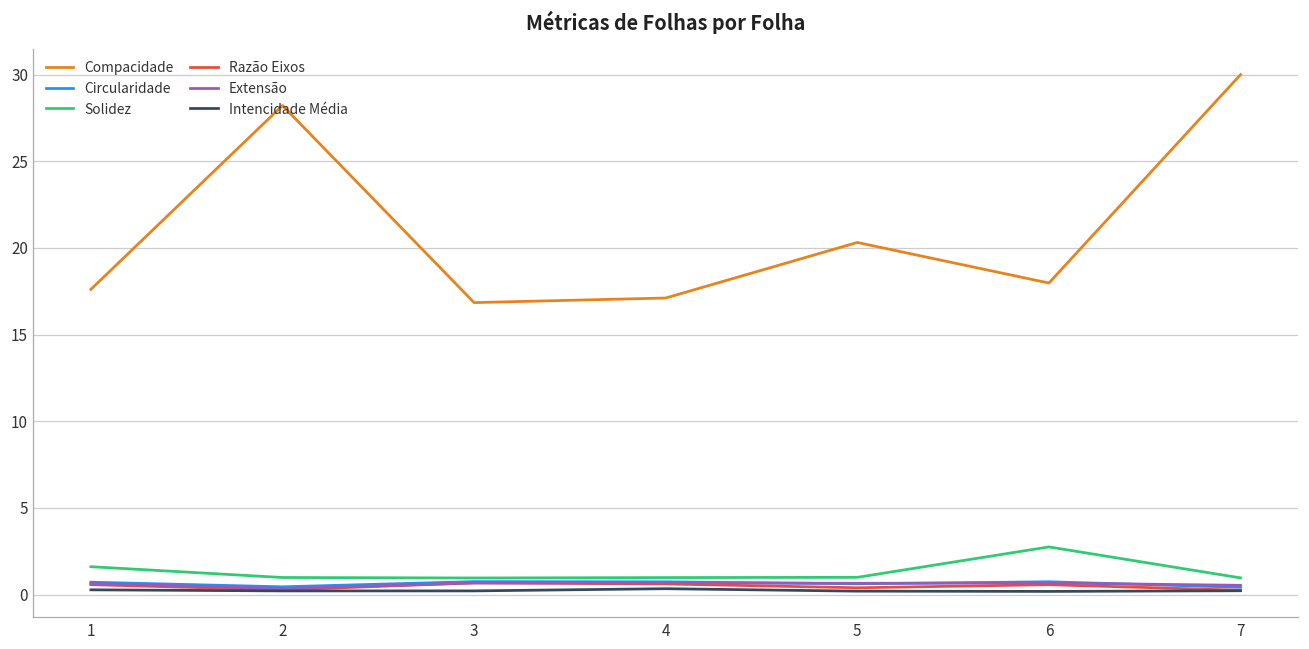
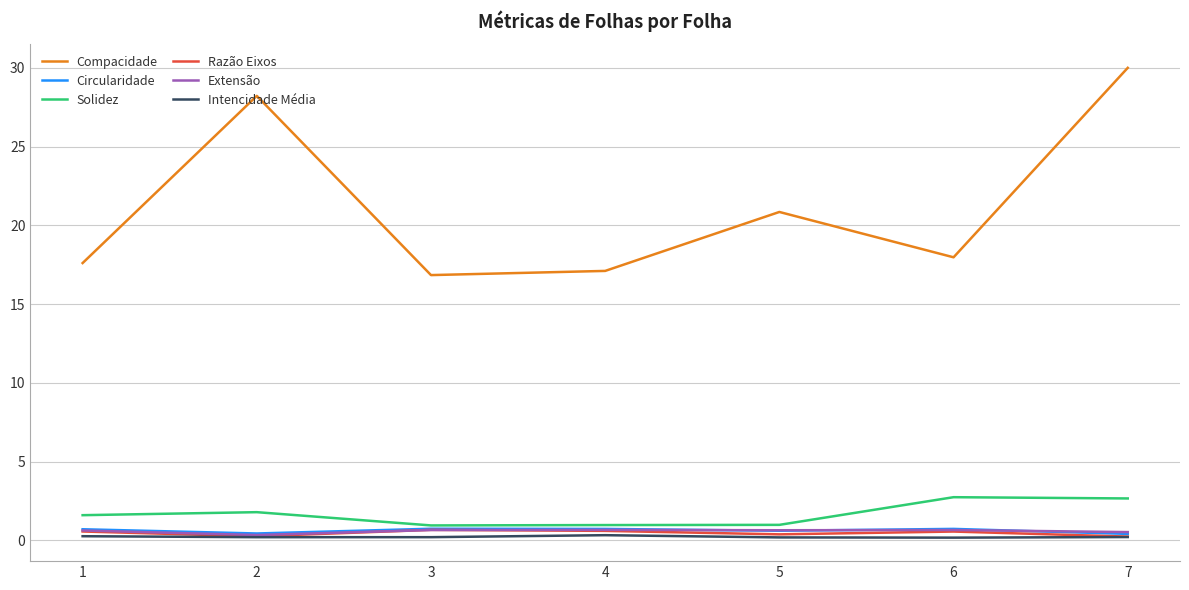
Solidez, 2: 1.0 -> 1.8
Compacidade, 5: 20.3 -> 20.8
Solidez, 7: 1.0 -> 2.7
